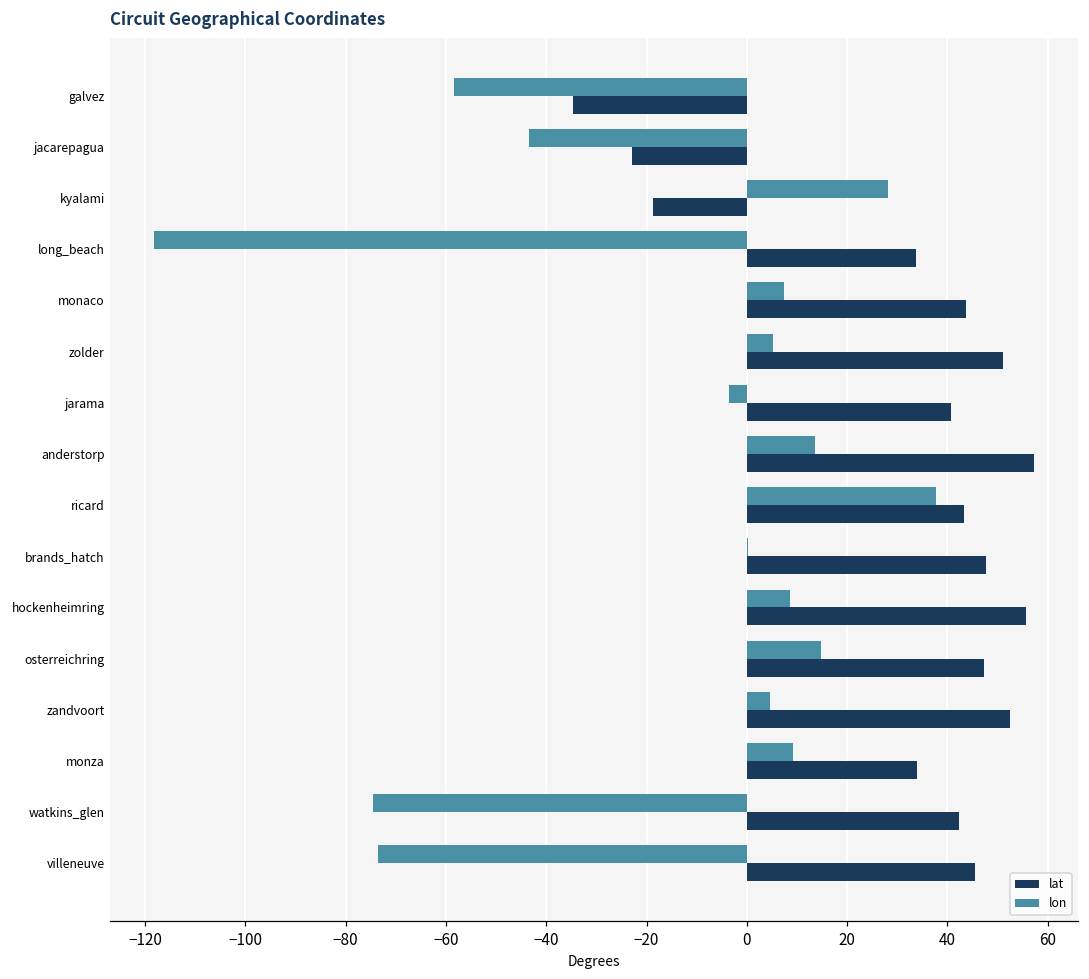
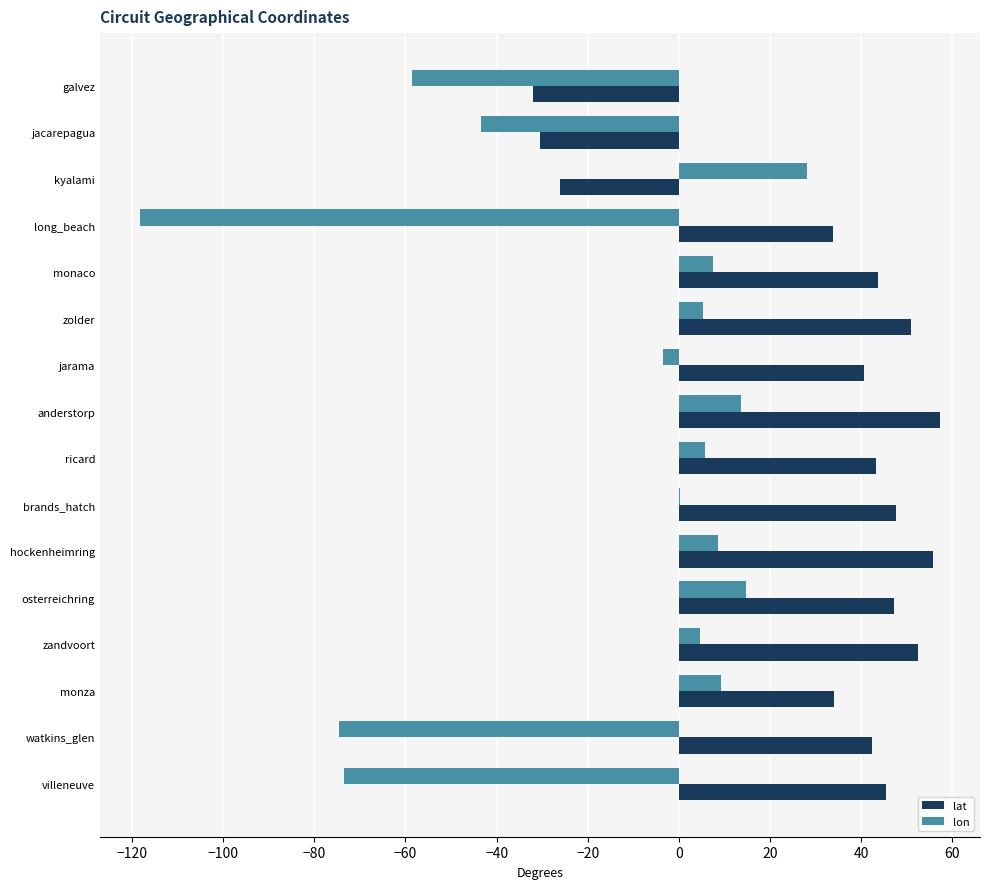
lat, galvez: -35 -> -32
lat, jacarepagua: -23 -> -30
lat, kyalami: -19 -> -26
lon, ricard: 38 -> 6
